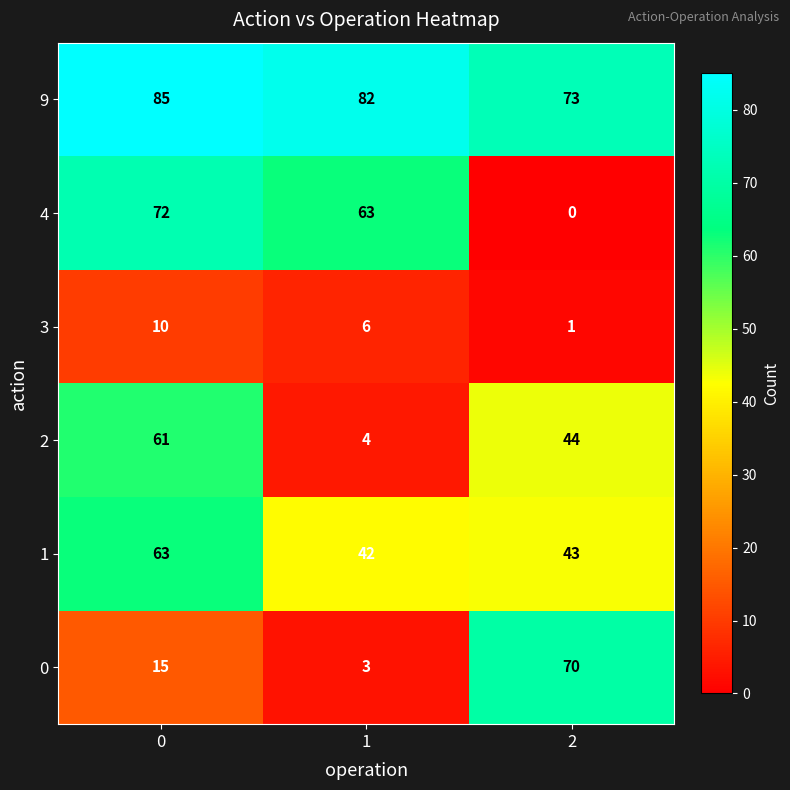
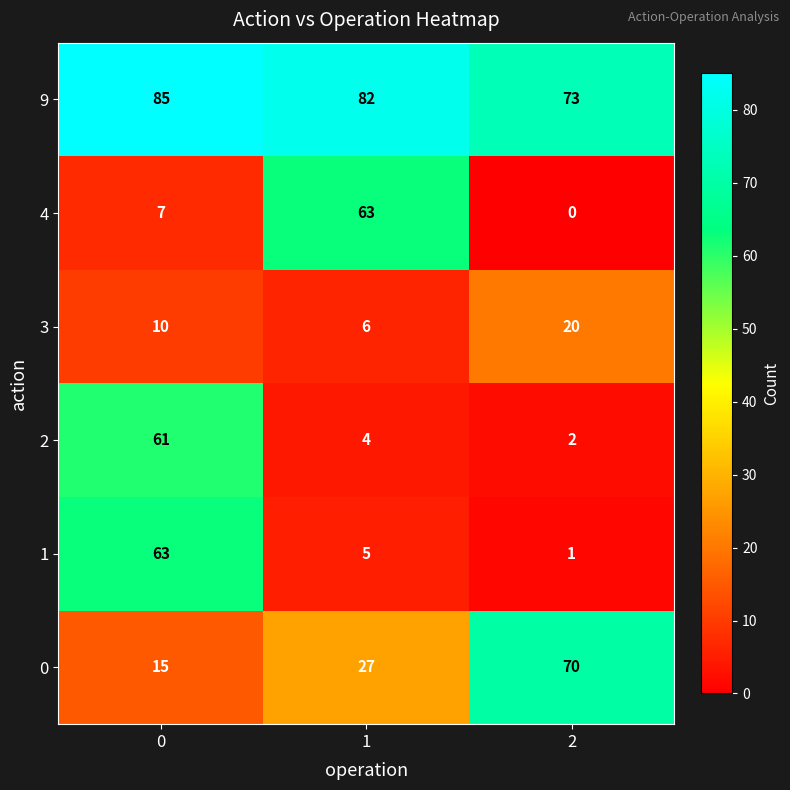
4, 0: 72 -> 7
3, 2: 1 -> 20
2, 2: 44 -> 2
1, 1: 42 -> 5
1, 2: 43 -> 1
0, 1: 3 -> 27
